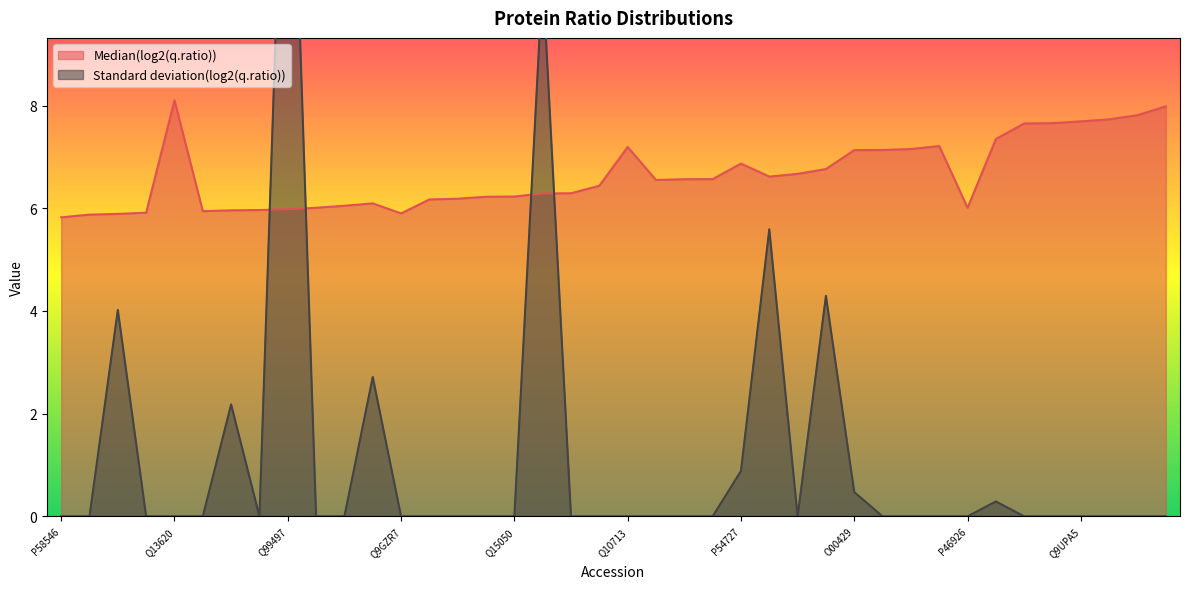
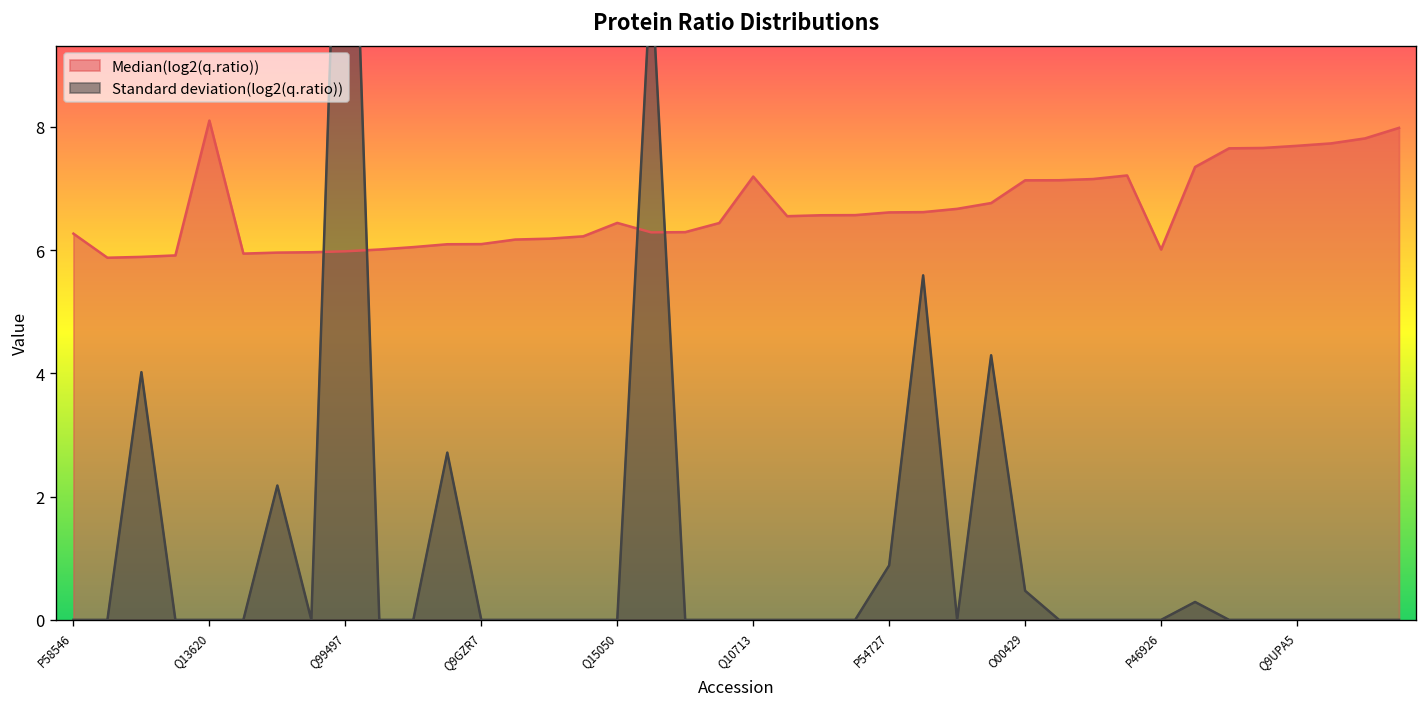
Median(log2(q.ratio)), P58546: 5.8 -> 6.3
Median(log2(q.ratio)), Q9GZR7: 5.9 -> 6.1
Median(log2(q.ratio)), Q15050: 6.2 -> 6.4
Median(log2(q.ratio)), P54727: 6.9 -> 6.6
